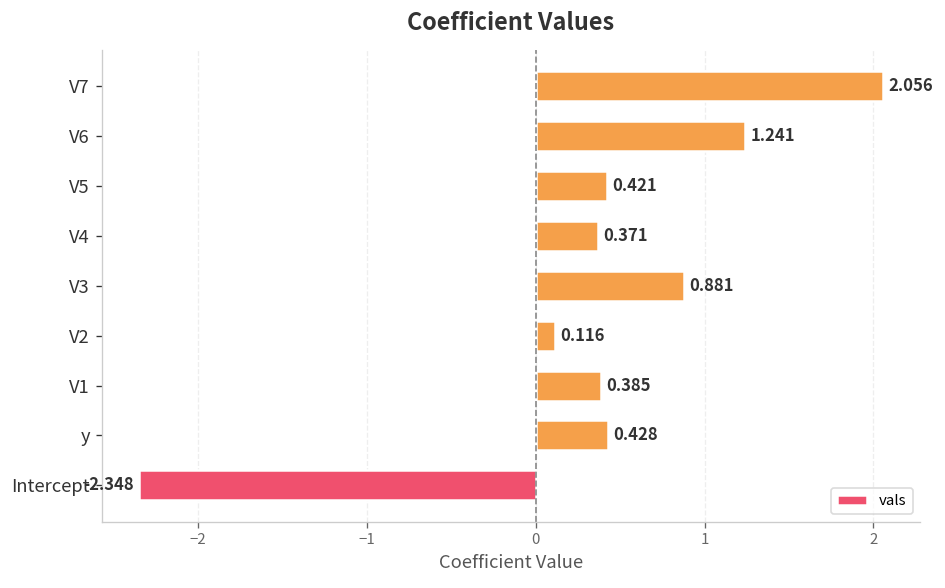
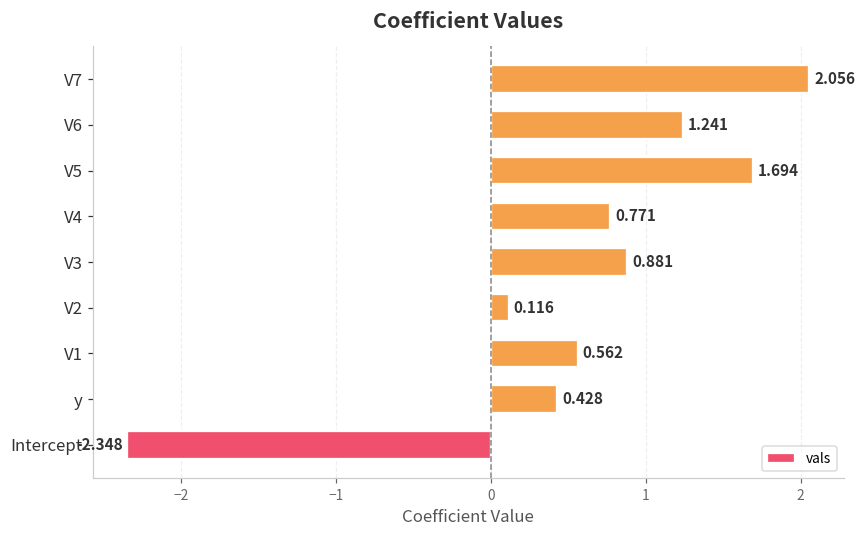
V5: 0.421 -> 1.694
V4: 0.371 -> 0.771
V1: 0.385 -> 0.562
